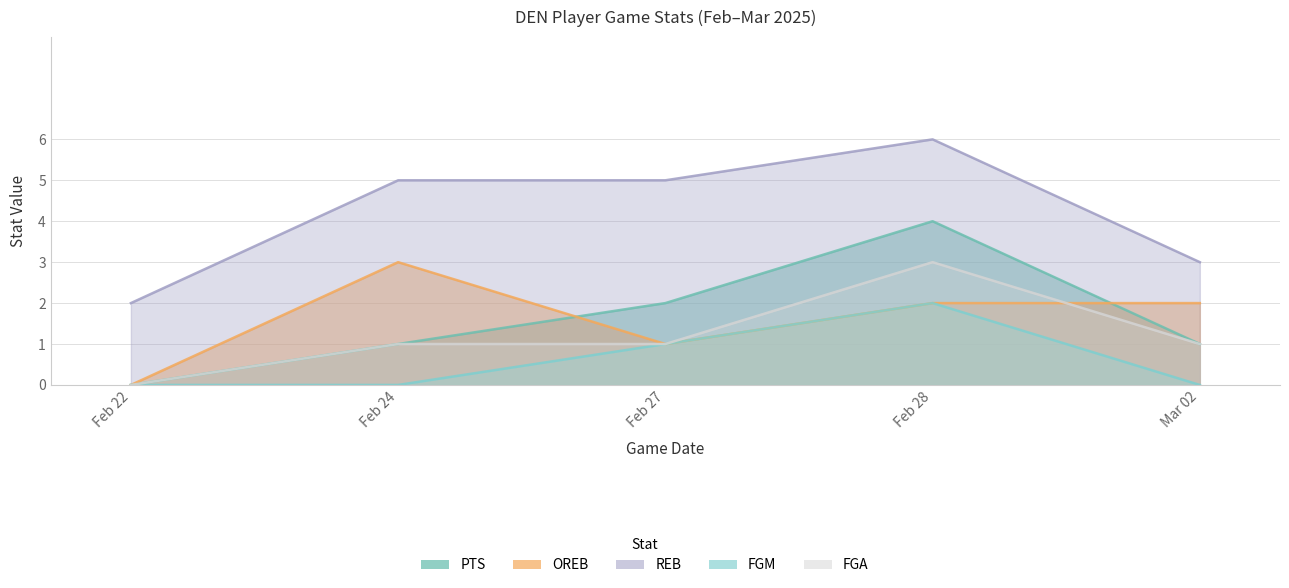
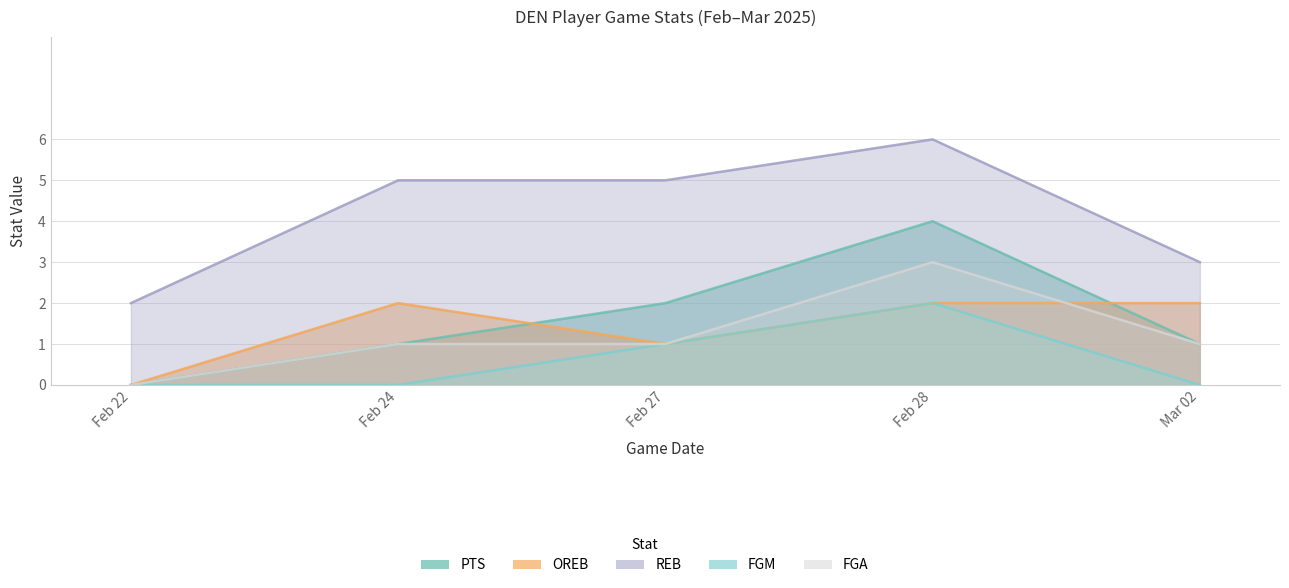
OREB, Feb 24: 3 -> 2
